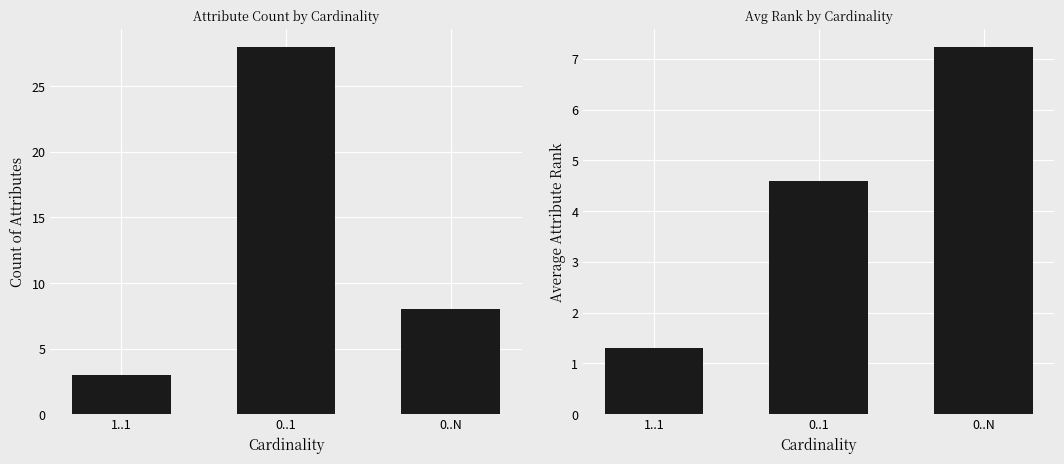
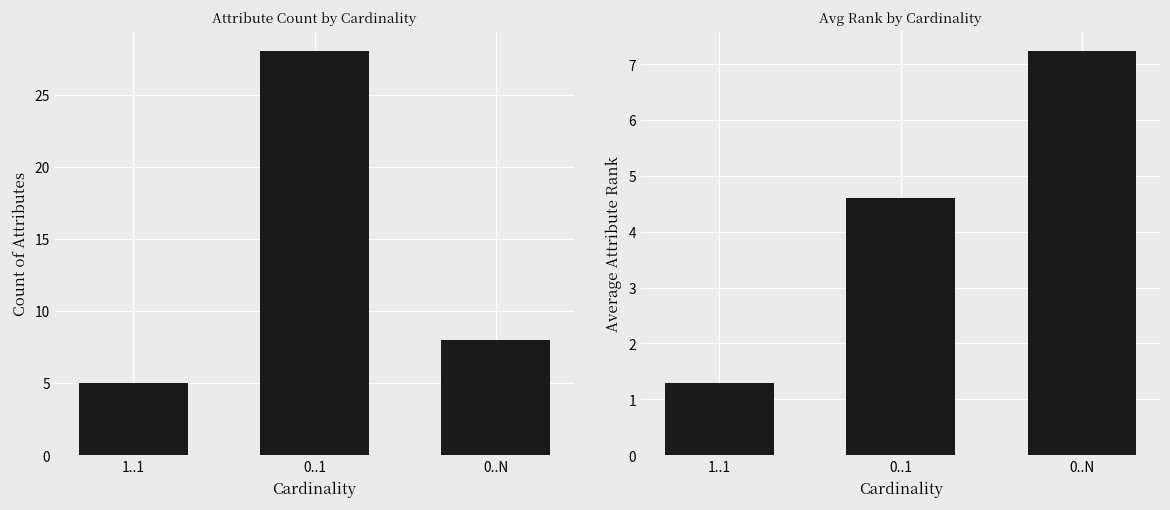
Attribute Count by Cardinality, 1..1: 3 -> 5
